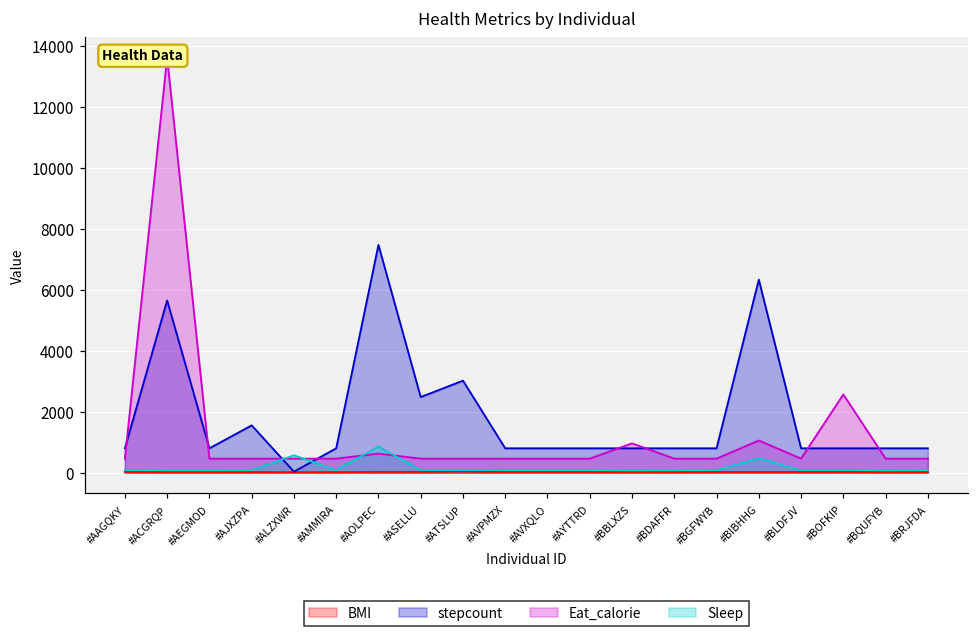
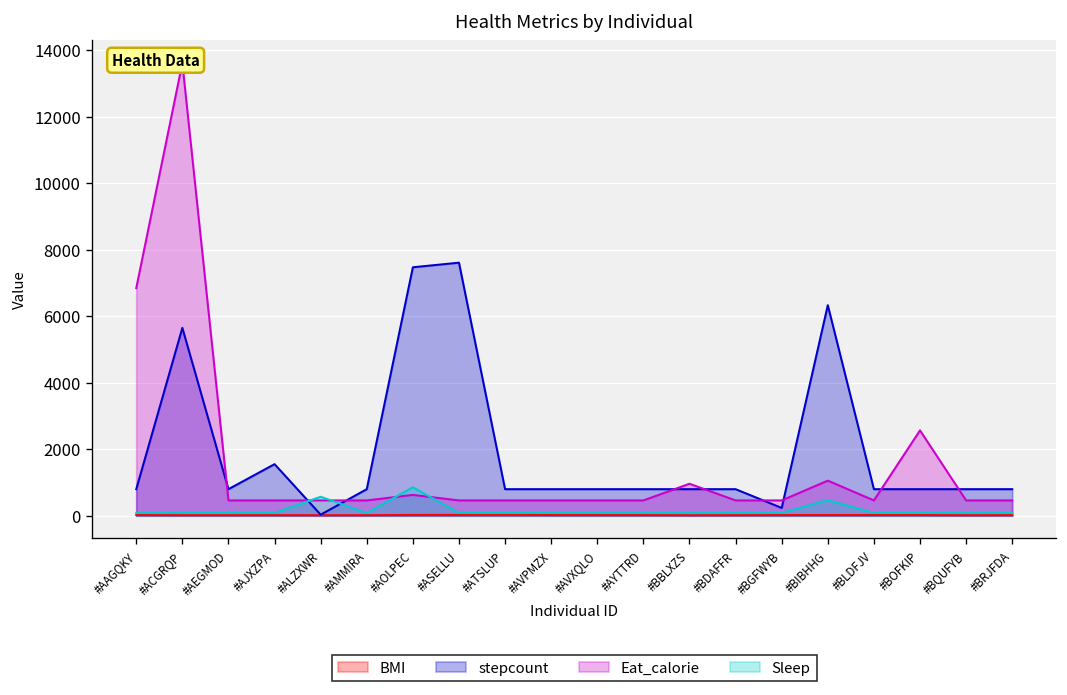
Eat_calorie, #AAGQKY: 500 -> 6800
stepcount, #ASELLU: 2500 -> 7600
stepcount, #ATSLUP: 3000 -> 800
stepcount, #BGFWYB: 800 -> 200
